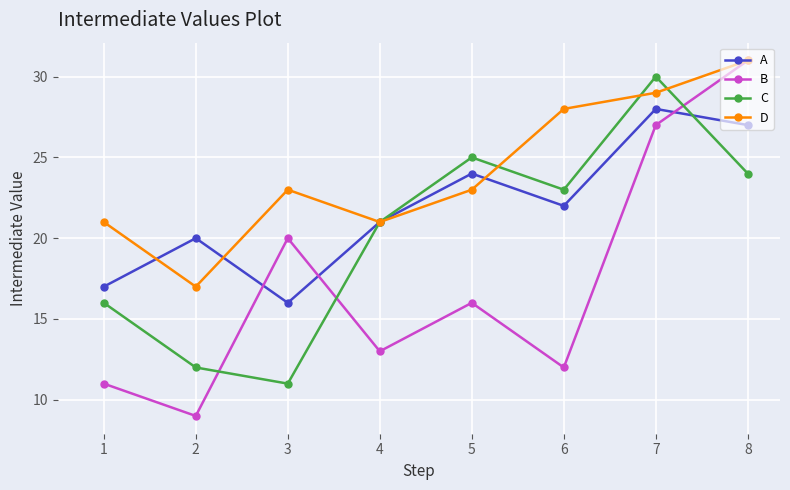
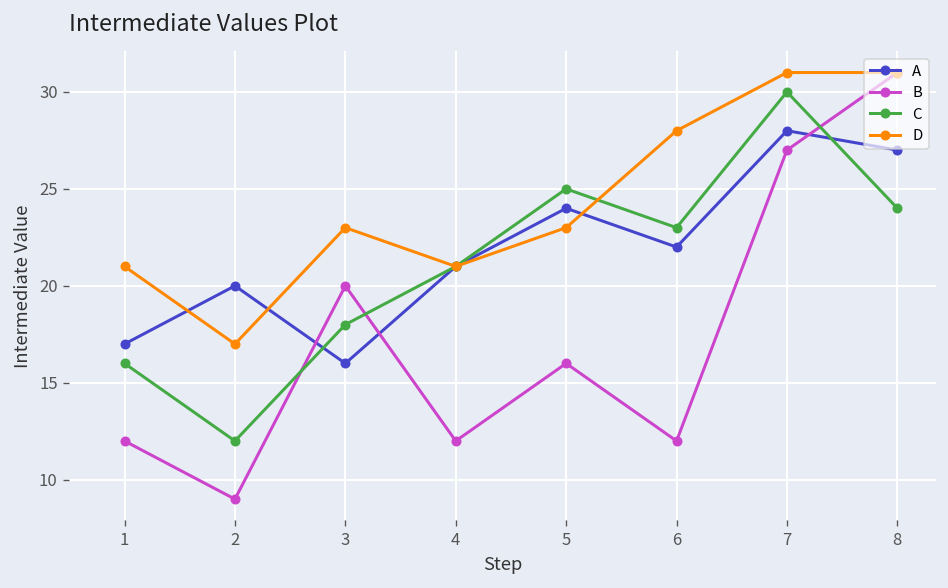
B, 1: 11 -> 12
C, 3: 11 -> 18
B, 4: 13 -> 12
D, 7: 29 -> 31
